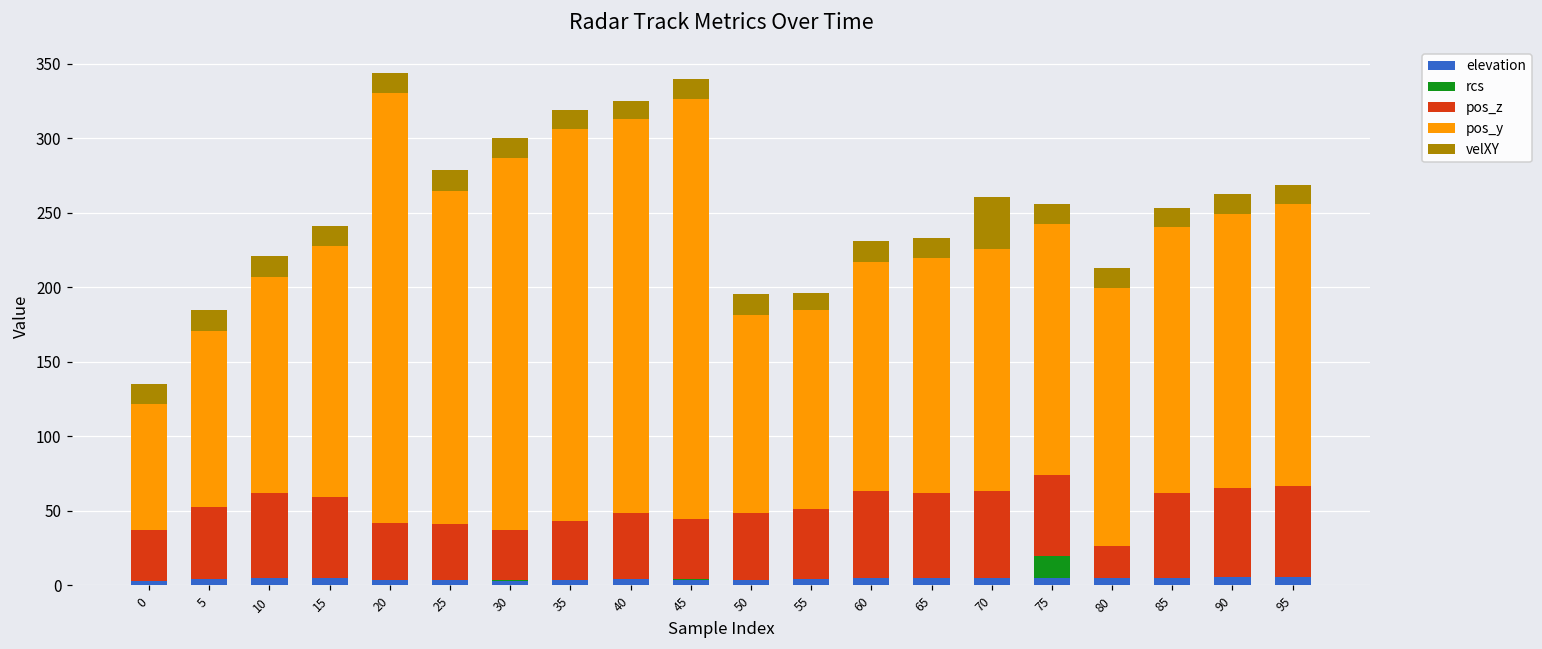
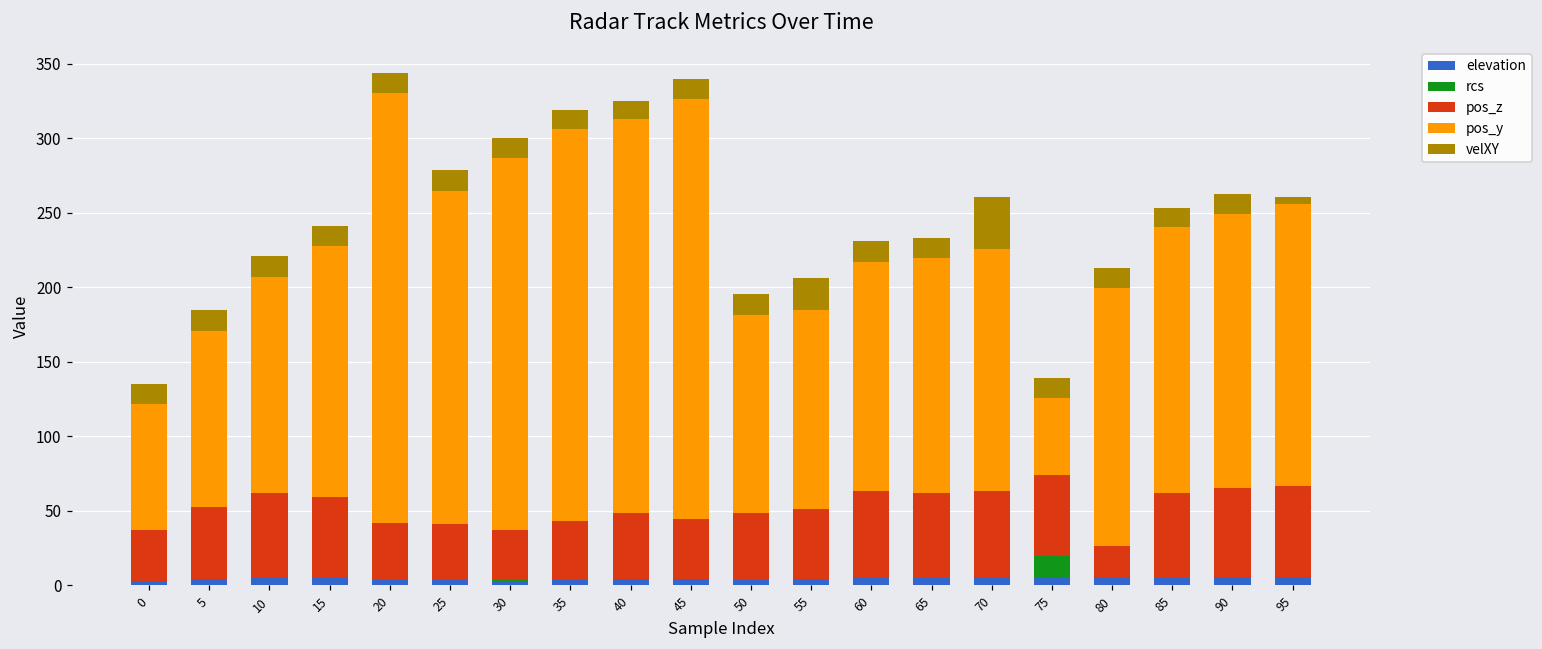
velXY, 55: 12 -> 22
pos_y, 75: 169 -> 52
velXY, 95: 13 -> 5
